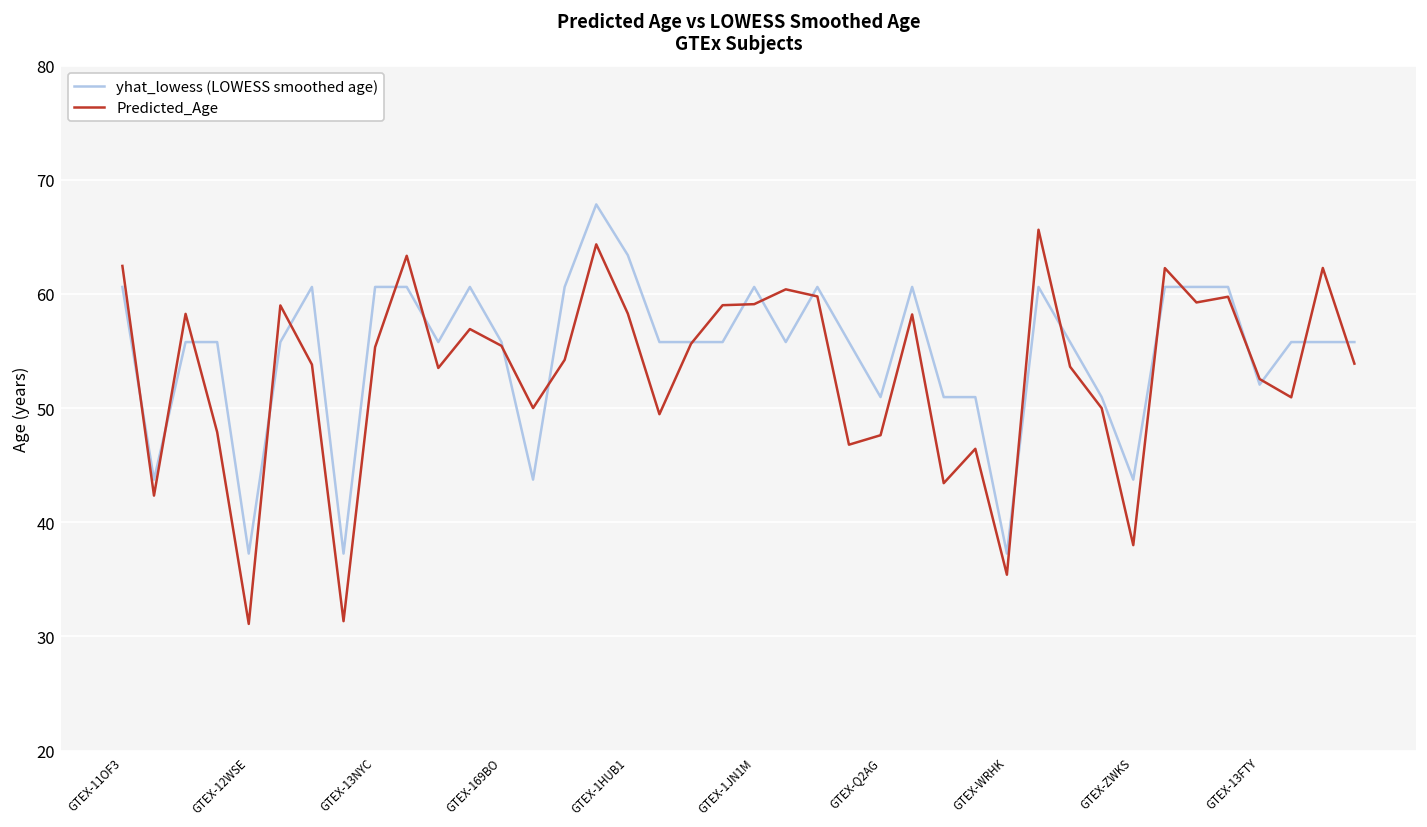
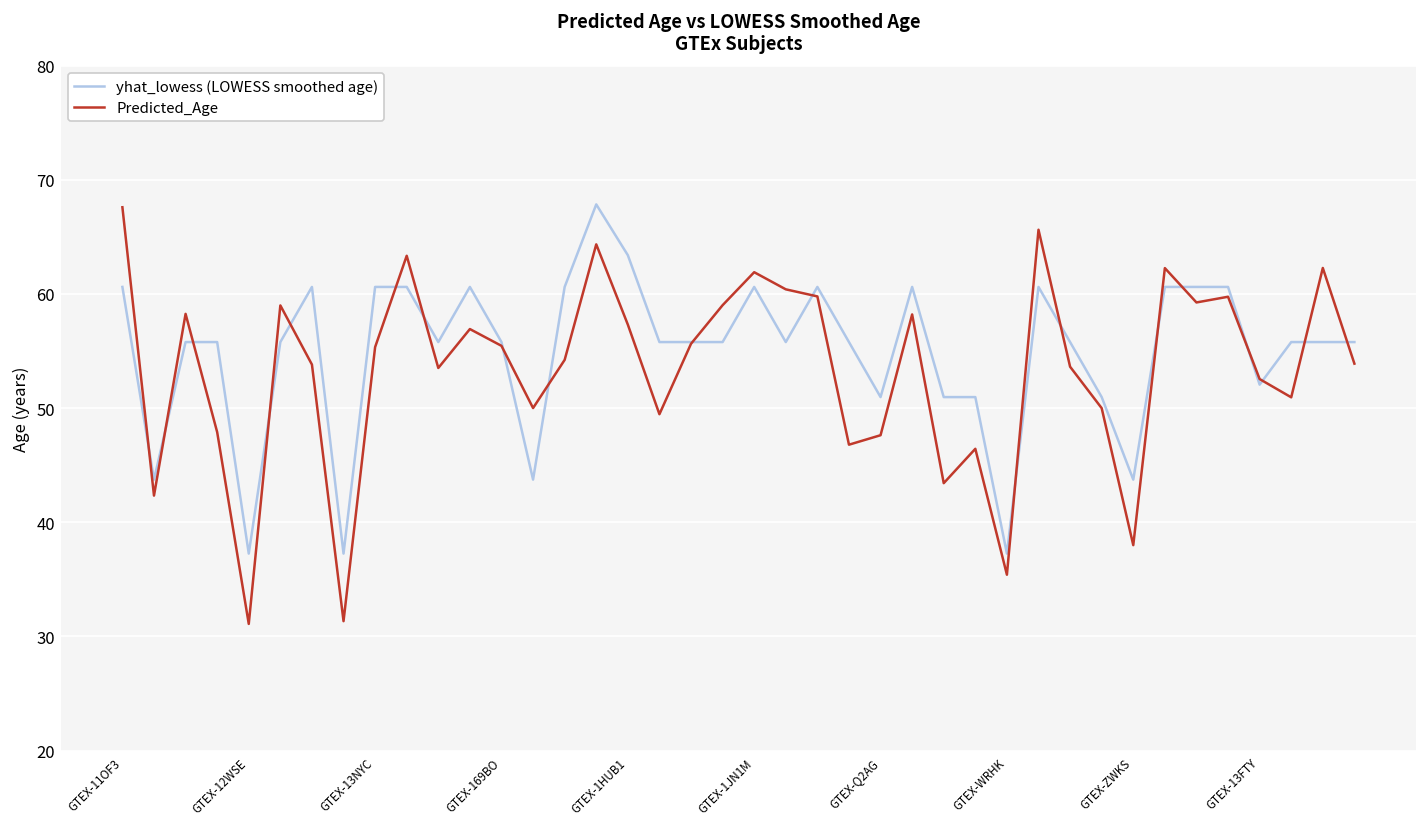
Predicted_Age, GTEX-11OF3: 62 -> 68
Predicted_Age, GTEX-1HUB1: 58 -> 57
Predicted_Age, GTEX-1JN1M: 59 -> 62
